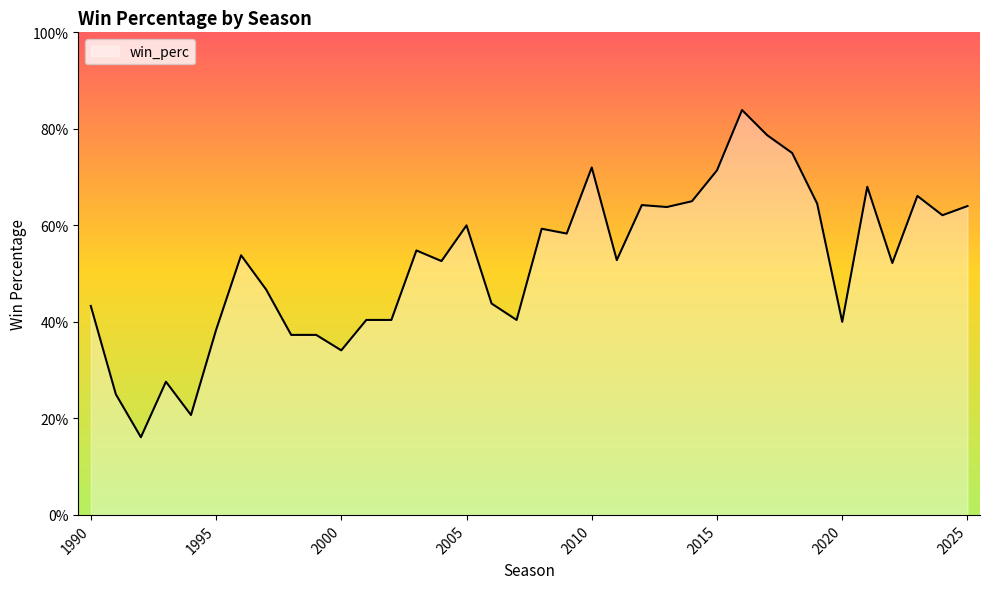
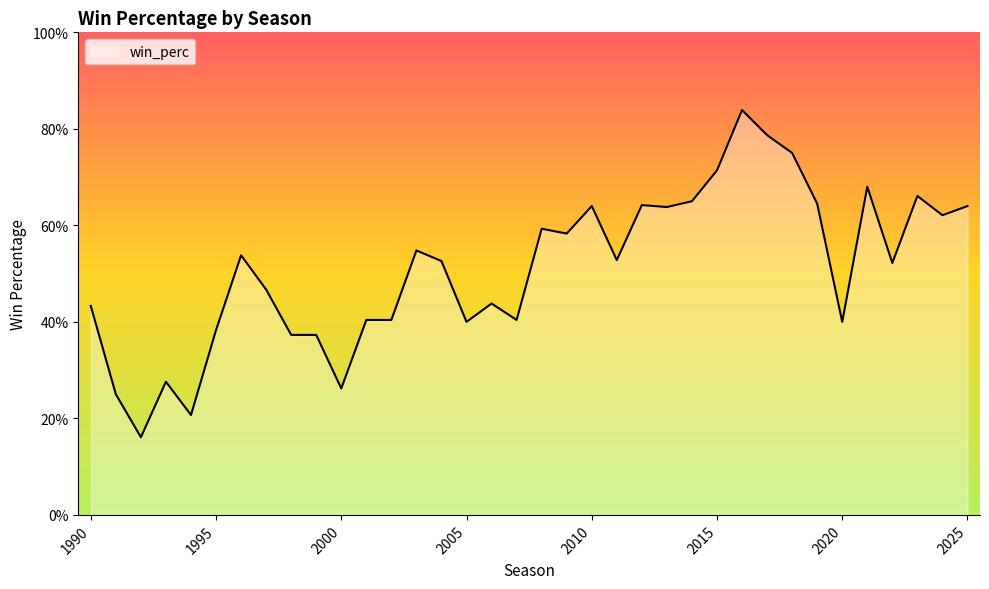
2000: 34% -> 26%
2005: 60% -> 40%
2010: 72% -> 64%
